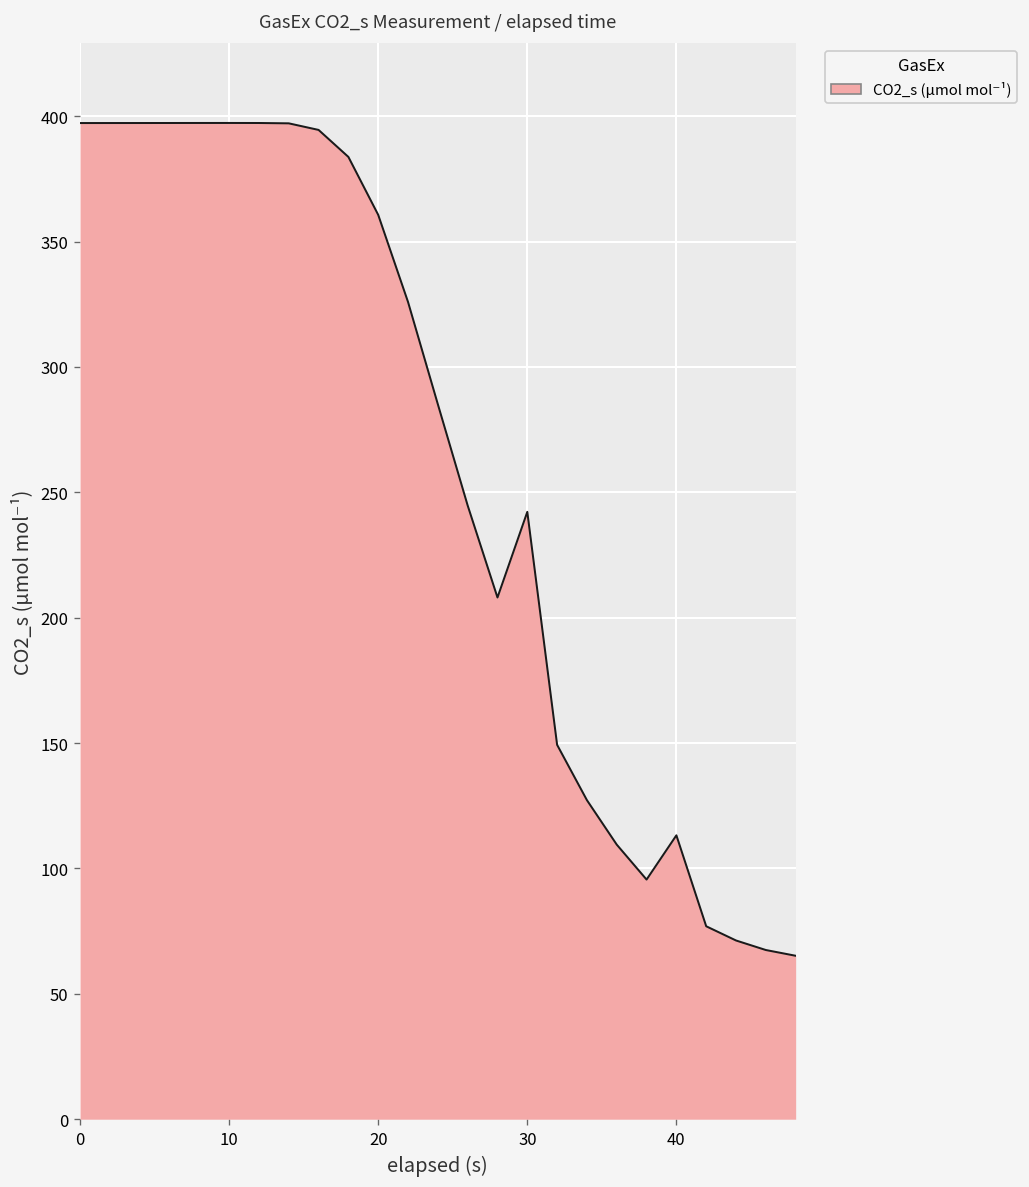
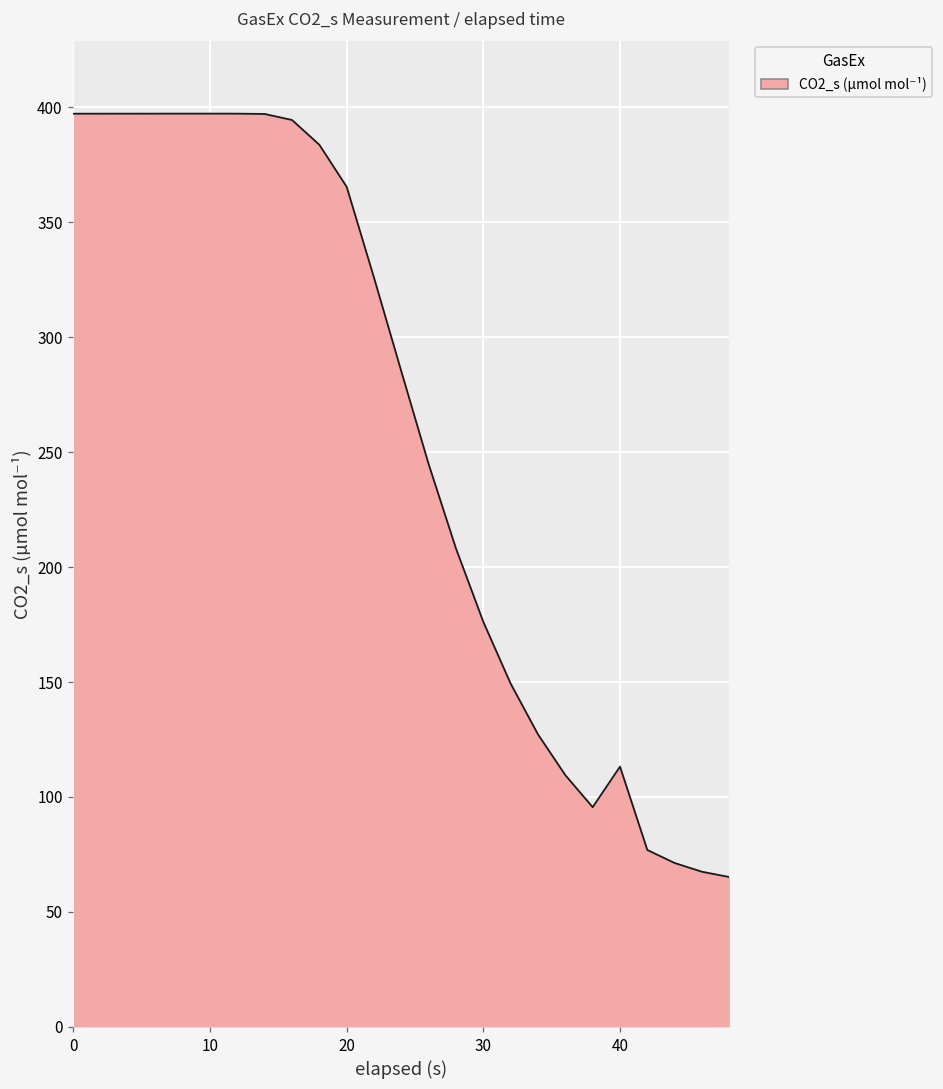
20: 361 -> 365
30: 242 -> 176
